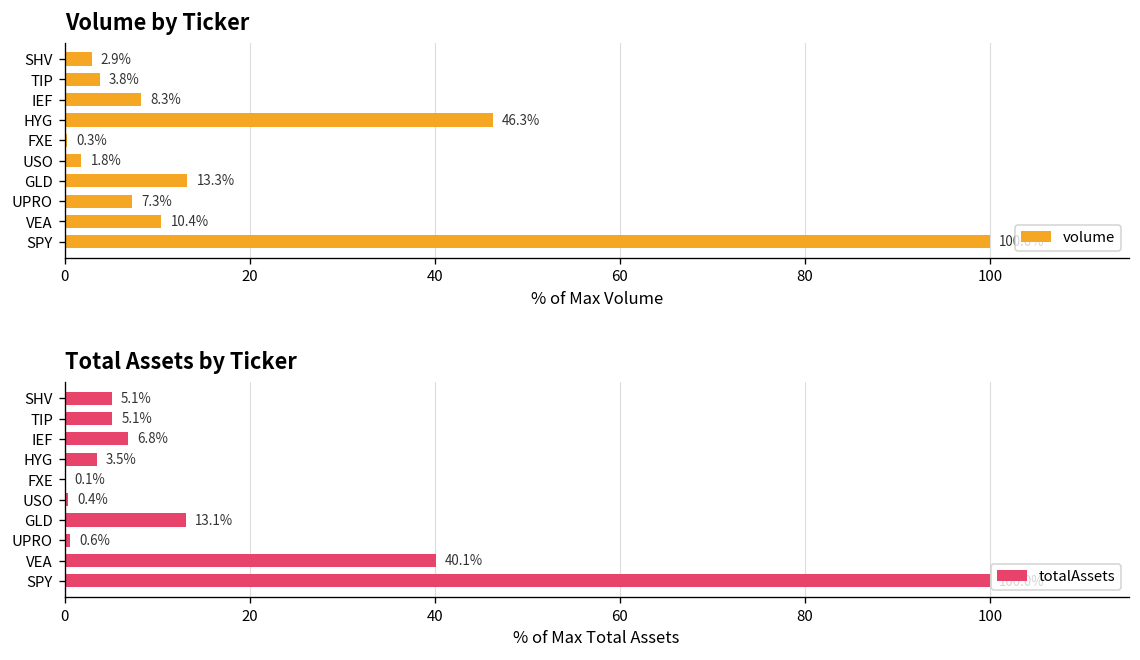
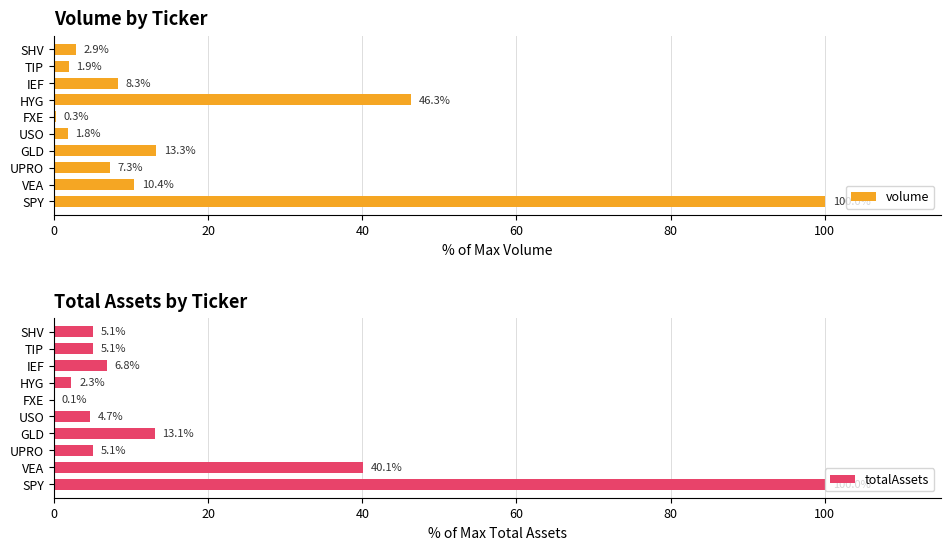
Volume by Ticker, TIP: 3.8% -> 1.9%
Total Assets by Ticker, HYG: 3.5% -> 2.3%
Total Assets by Ticker, USO: 0.4% -> 4.7%
Total Assets by Ticker, UPRO: 0.6% -> 5.1%
